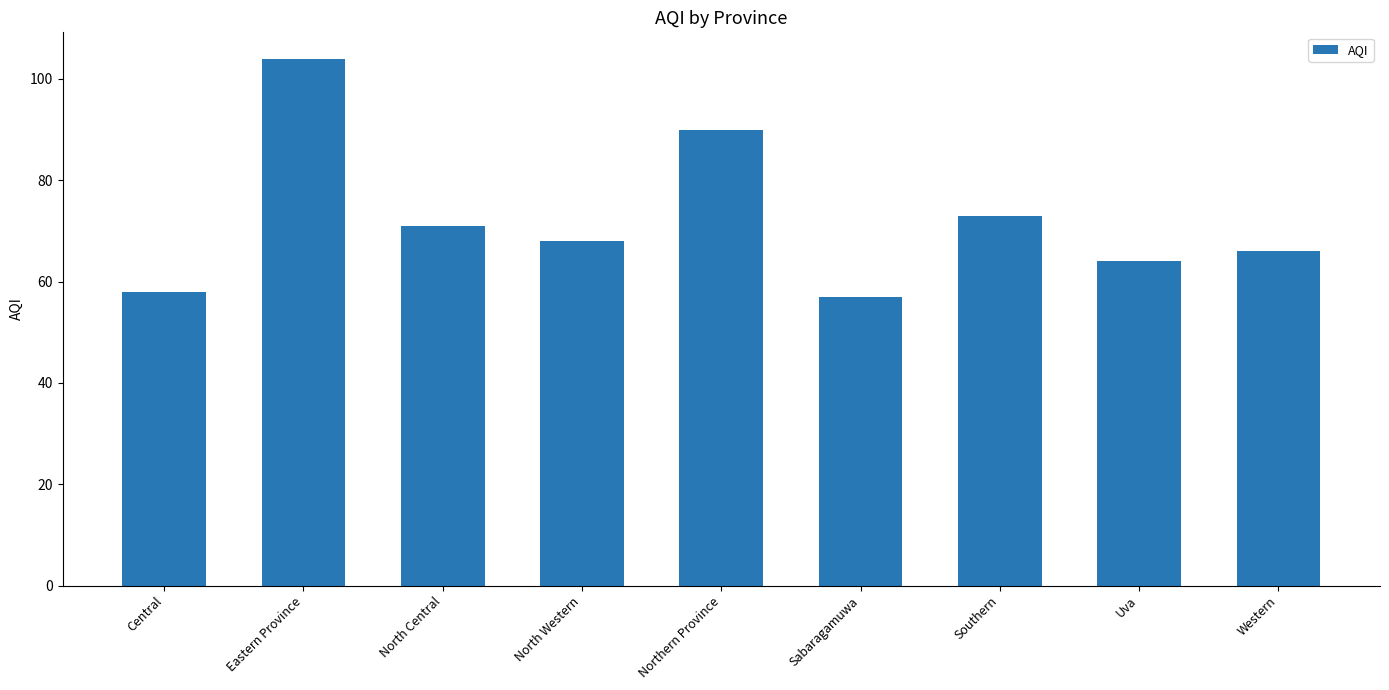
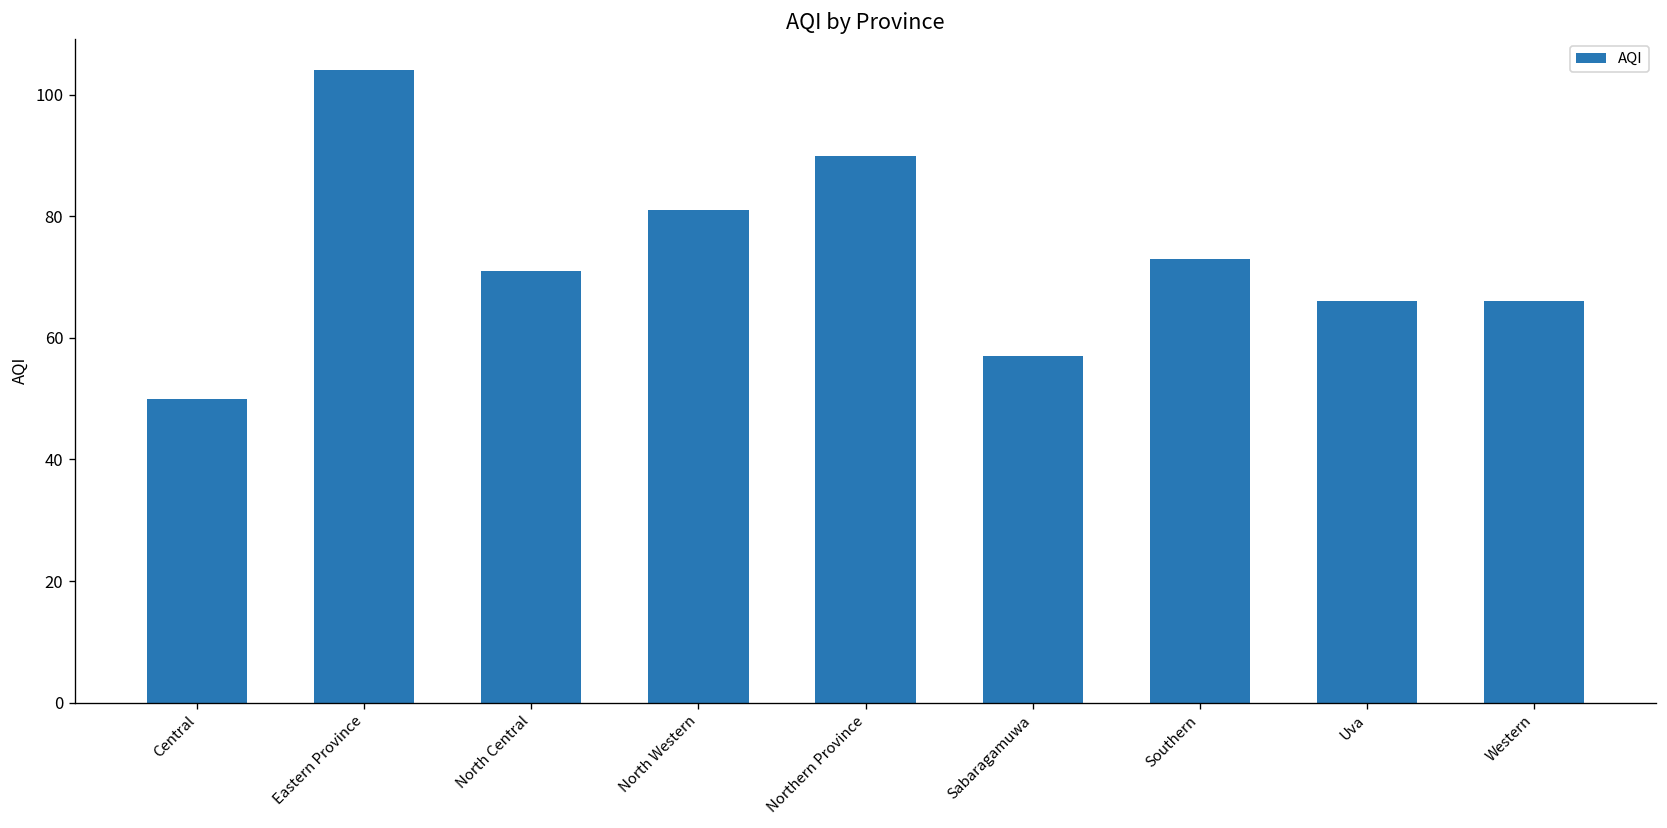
Central: 58 -> 50
North Western: 68 -> 81
Uva: 64 -> 66
